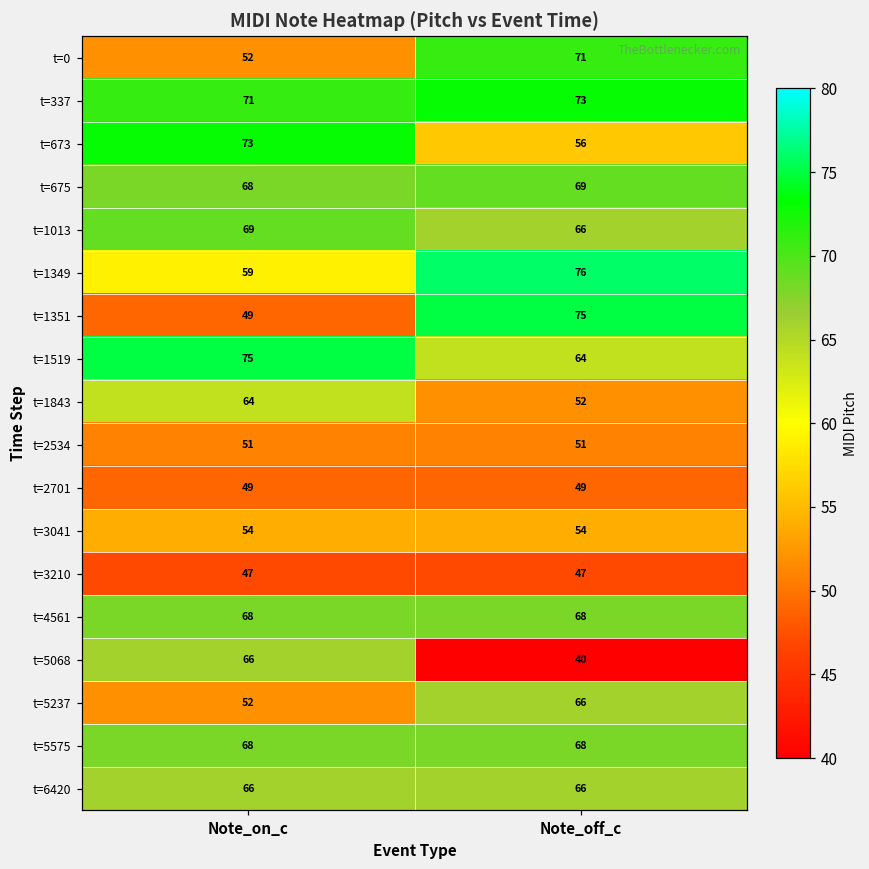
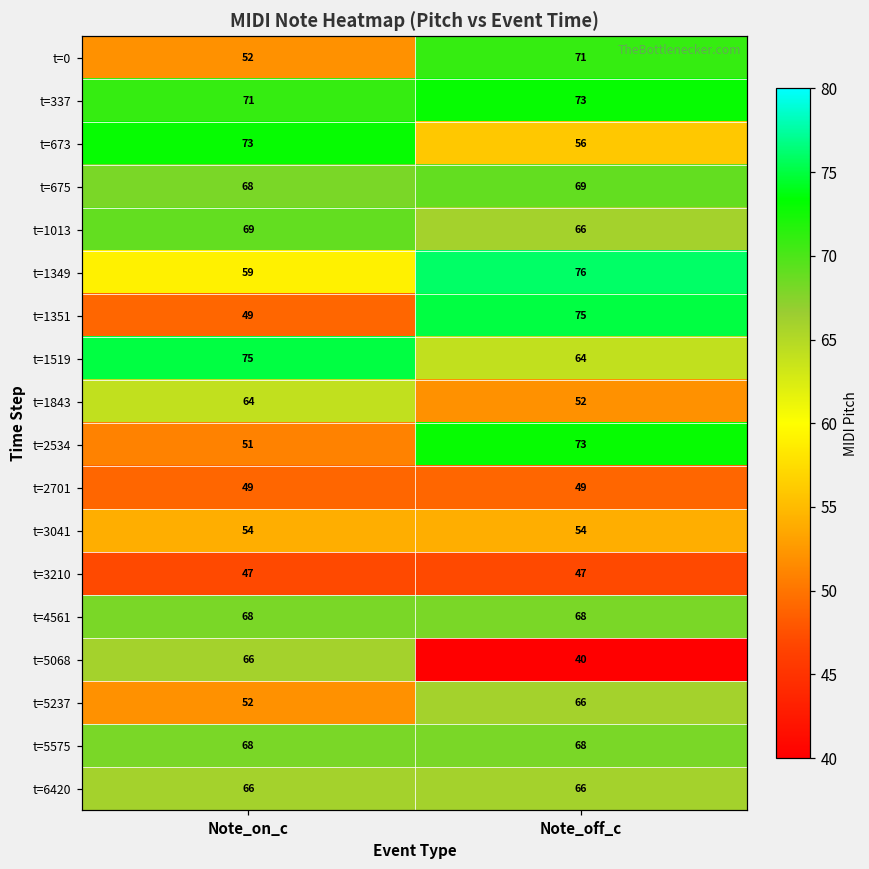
t=2534, Note_off_c: 51 -> 73
